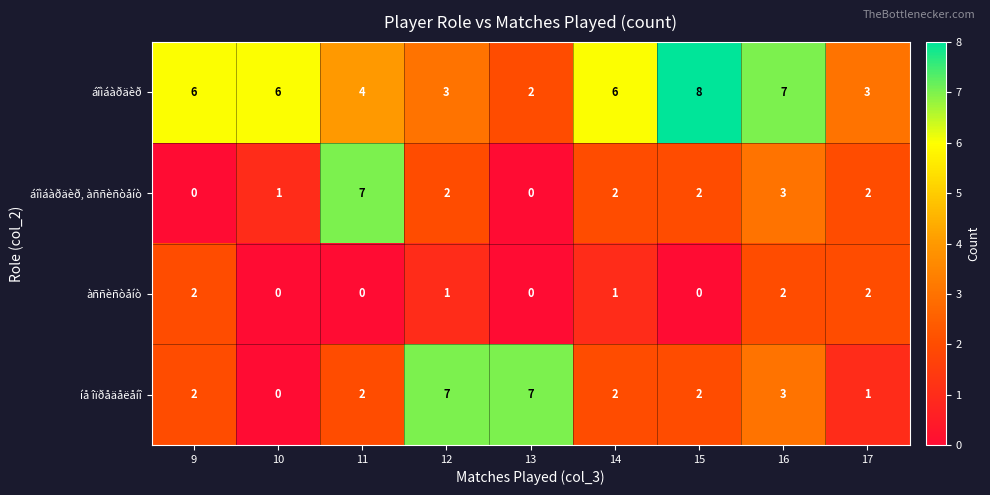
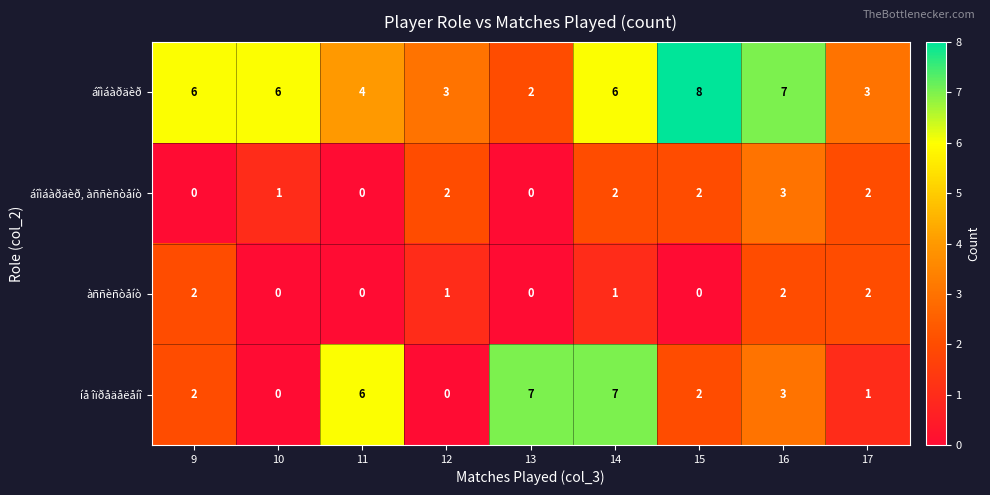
áîìáàðäèð, àññèñòåíò, 11: 7 -> 0
íå îïðåäåëåíî, 11: 2 -> 6
íå îïðåäåëåíî, 12: 7 -> 0
íå îïðåäåëåíî, 14: 2 -> 7
